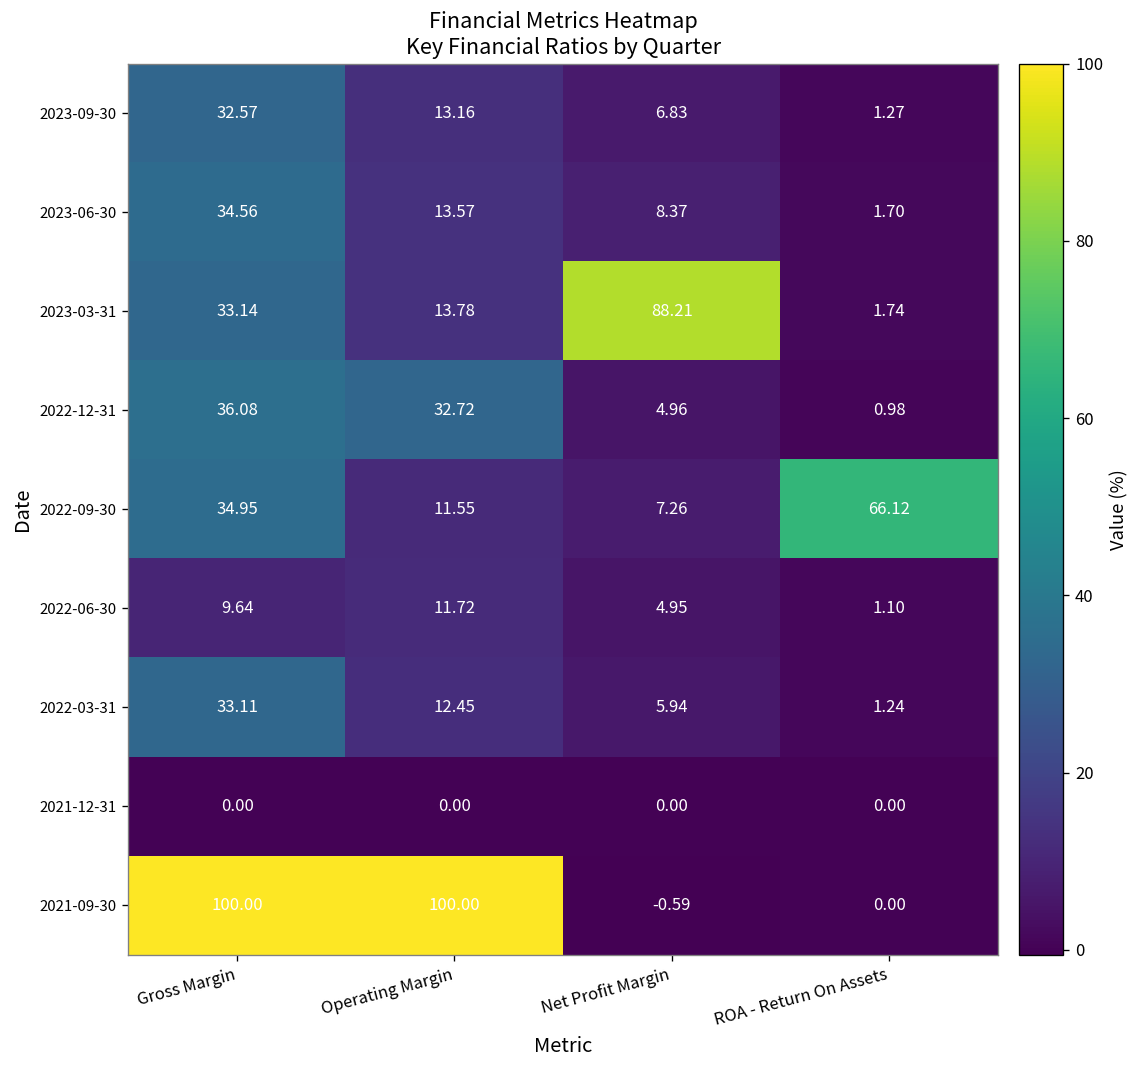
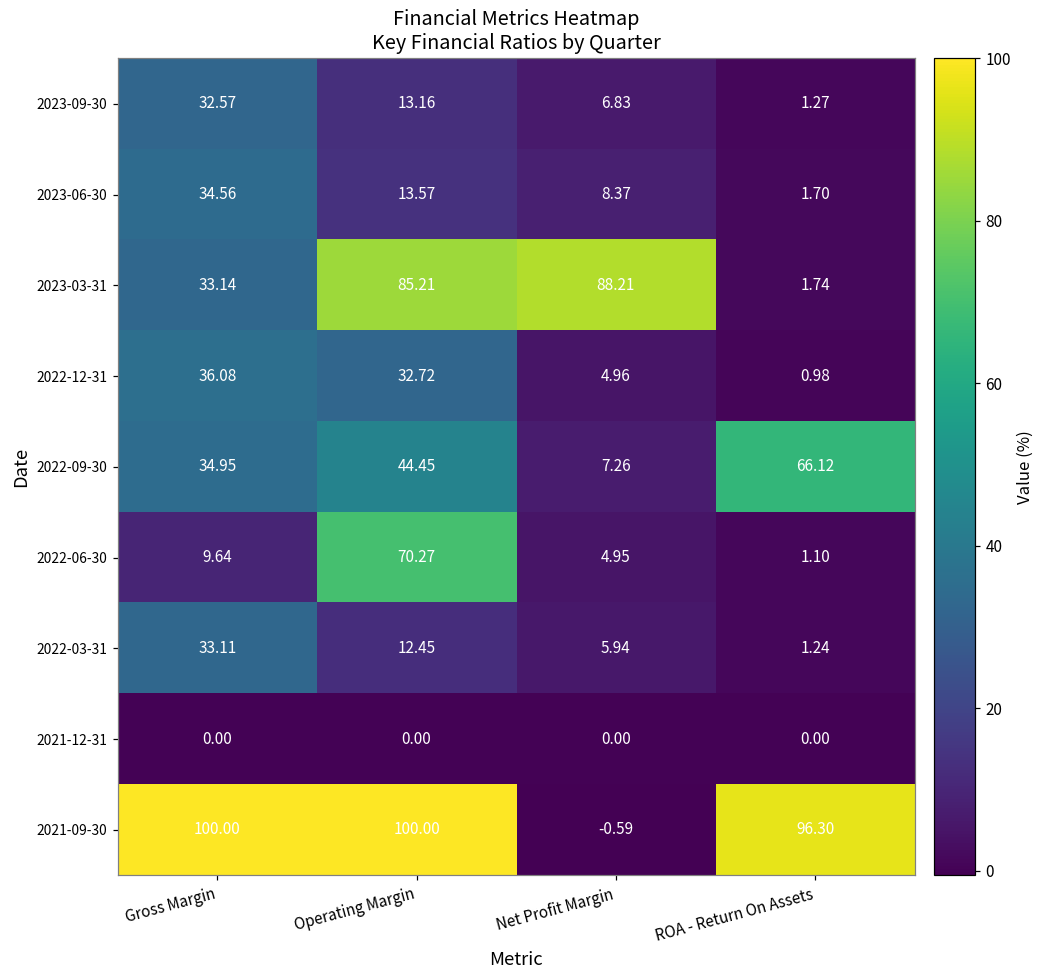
2023-03-31, Operating Margin: 13.78 -> 85.21
2022-09-30, Operating Margin: 11.55 -> 44.45
2022-06-30, Operating Margin: 11.72 -> 70.27
2021-09-30, ROA - Return On Assets: 0.00 -> 96.30
